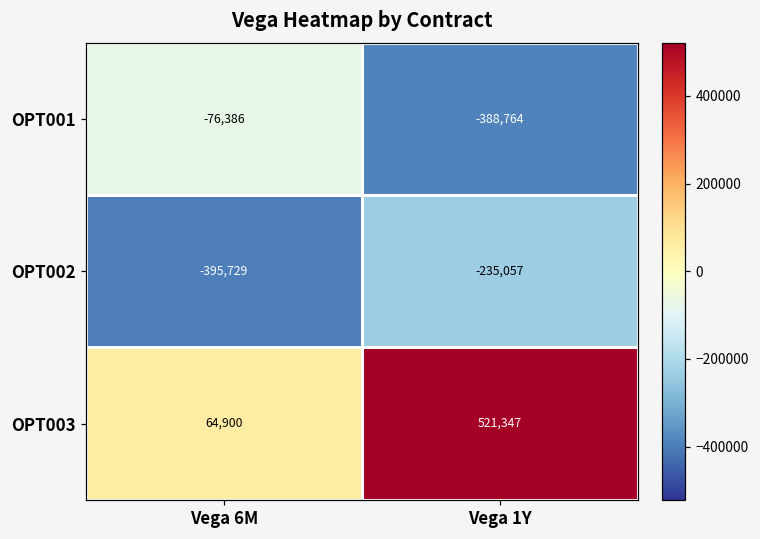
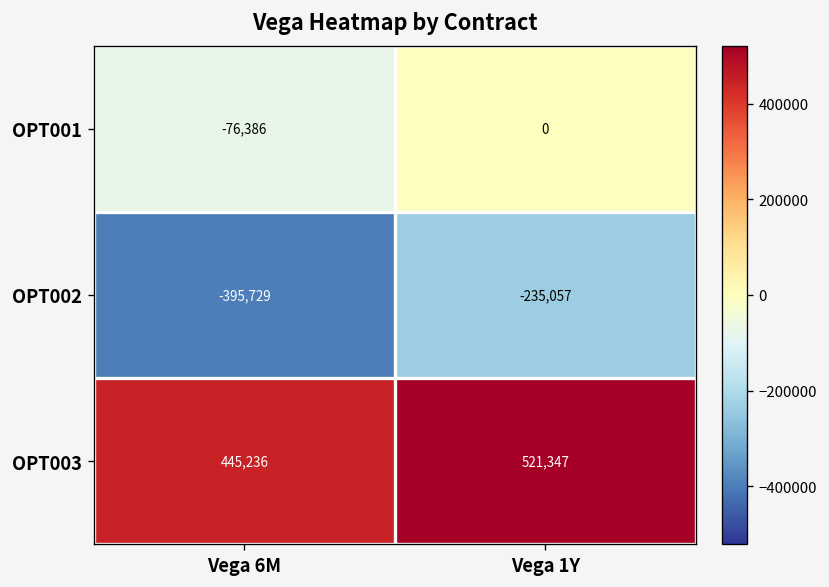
OPT001, Vega 1Y: -388,764 -> 0
OPT003, Vega 6M: 64,900 -> 445,236
